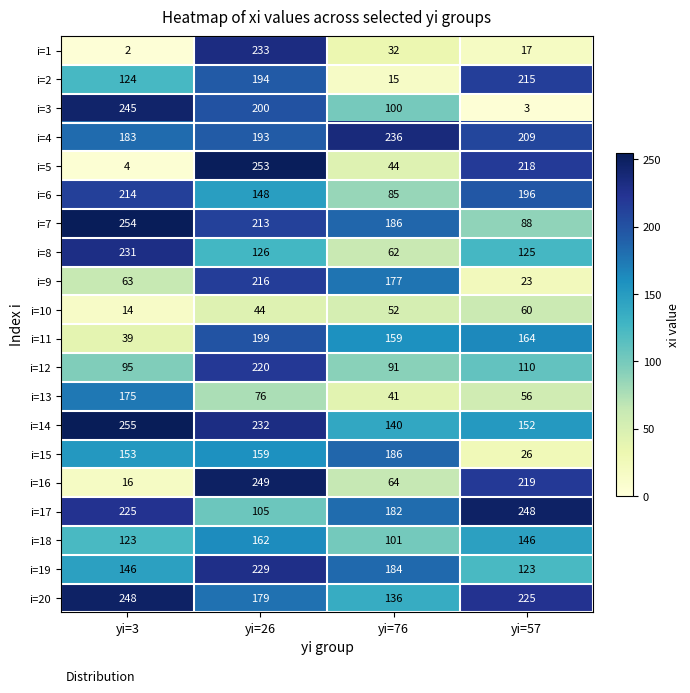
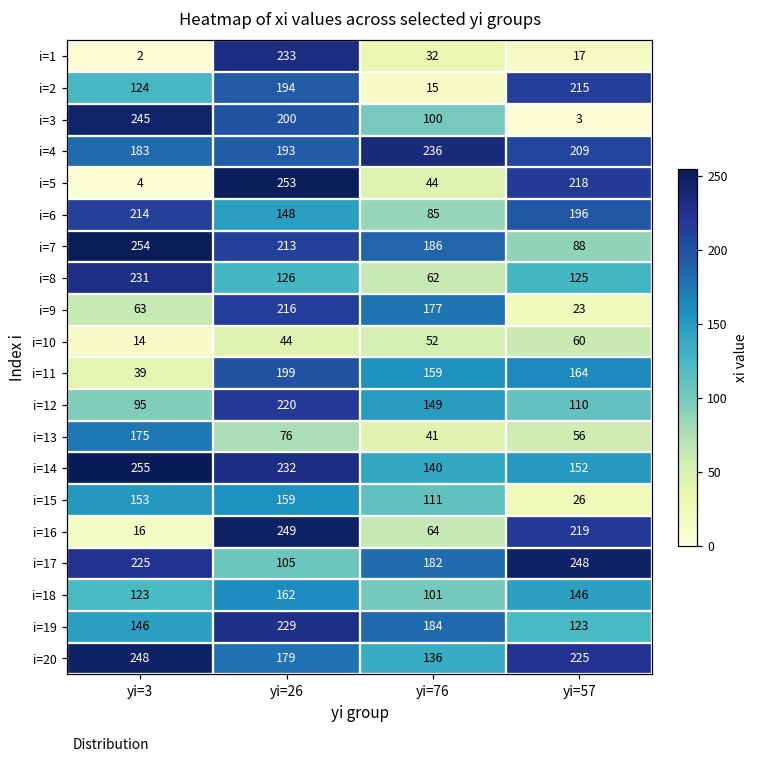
i=12, yi=76: 91 -> 149
i=15, yi=76: 186 -> 111
